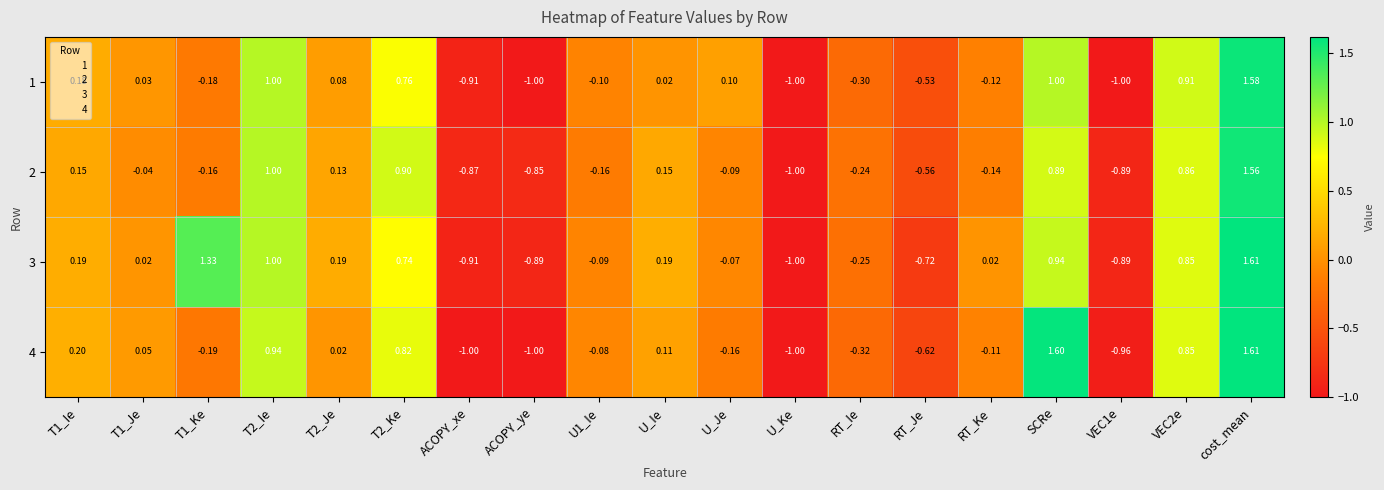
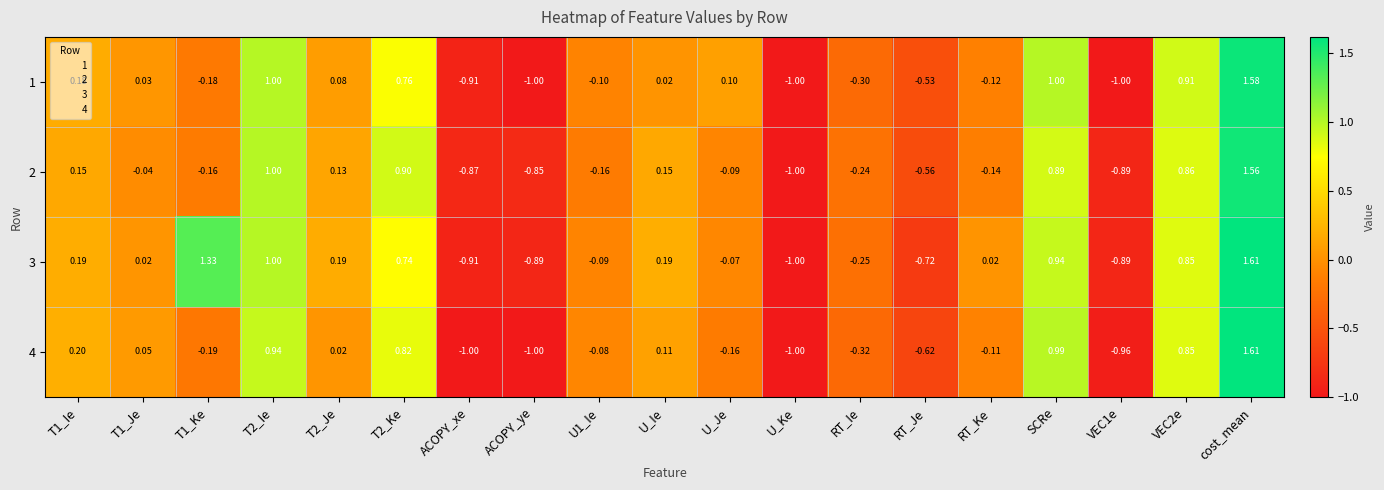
4, SCRe: 1.60 -> 0.99
